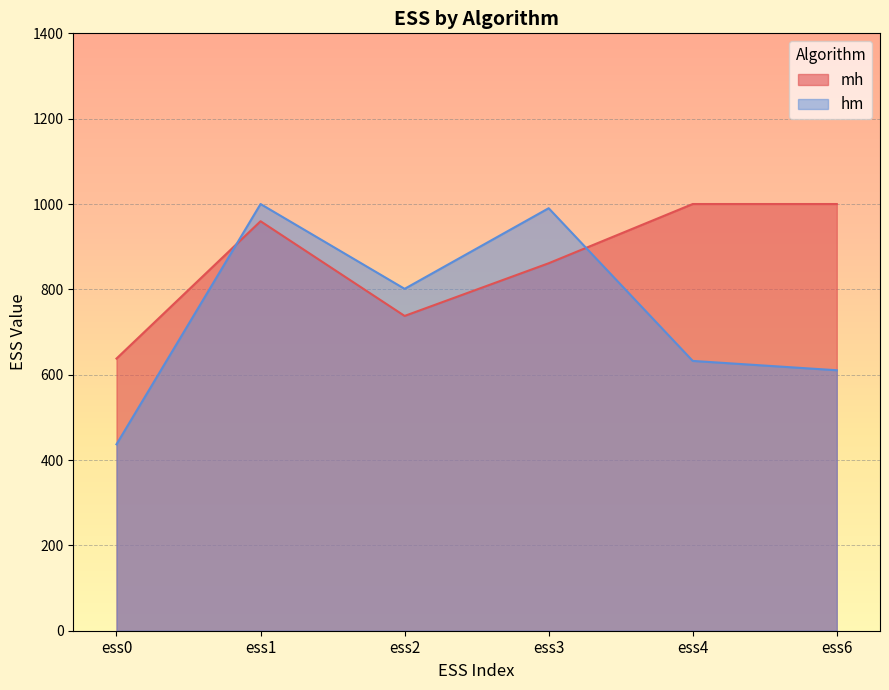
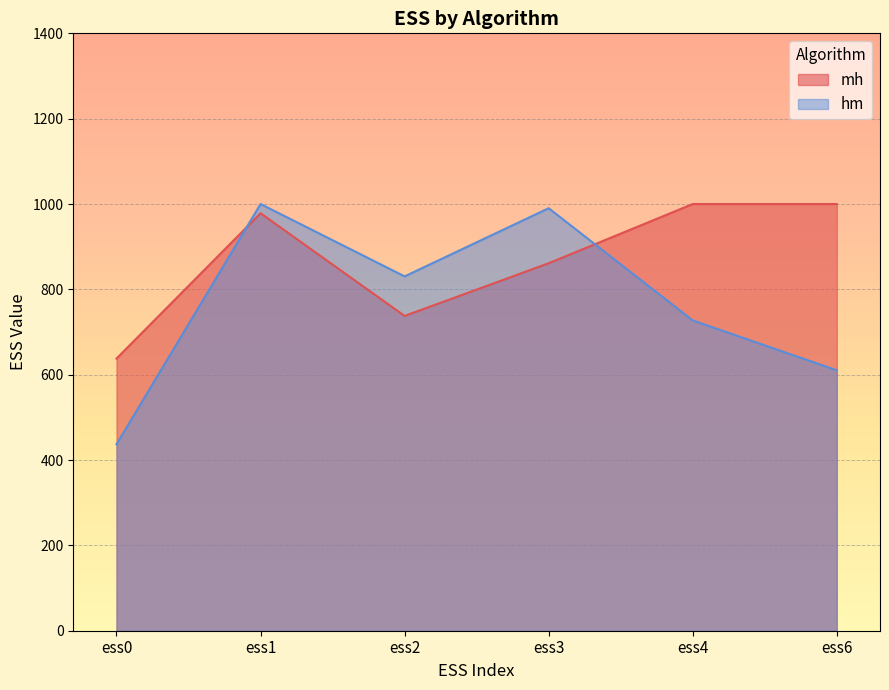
mh, ess1: 960 -> 980
hm, ess2: 800 -> 830
hm, ess4: 630 -> 730
